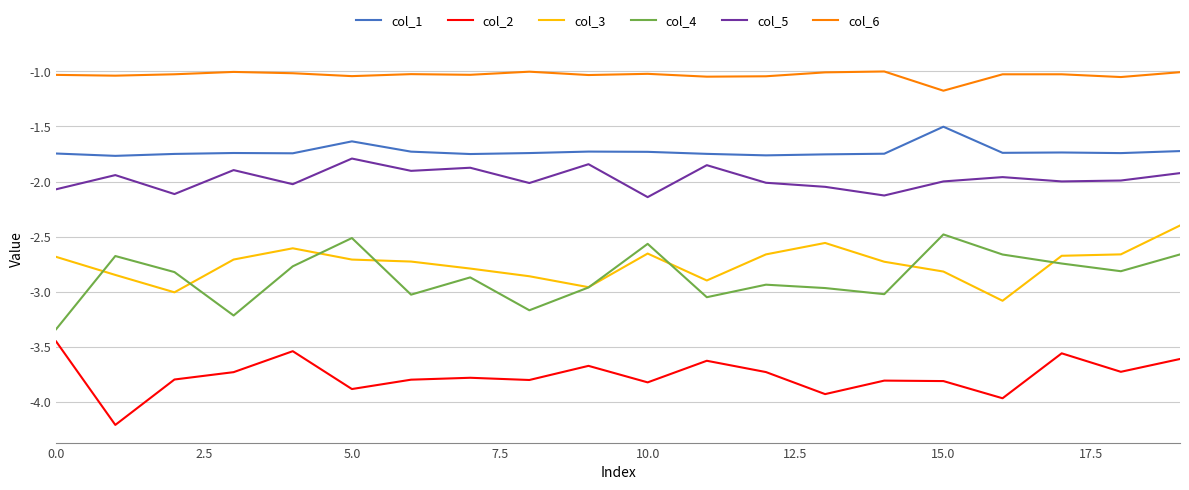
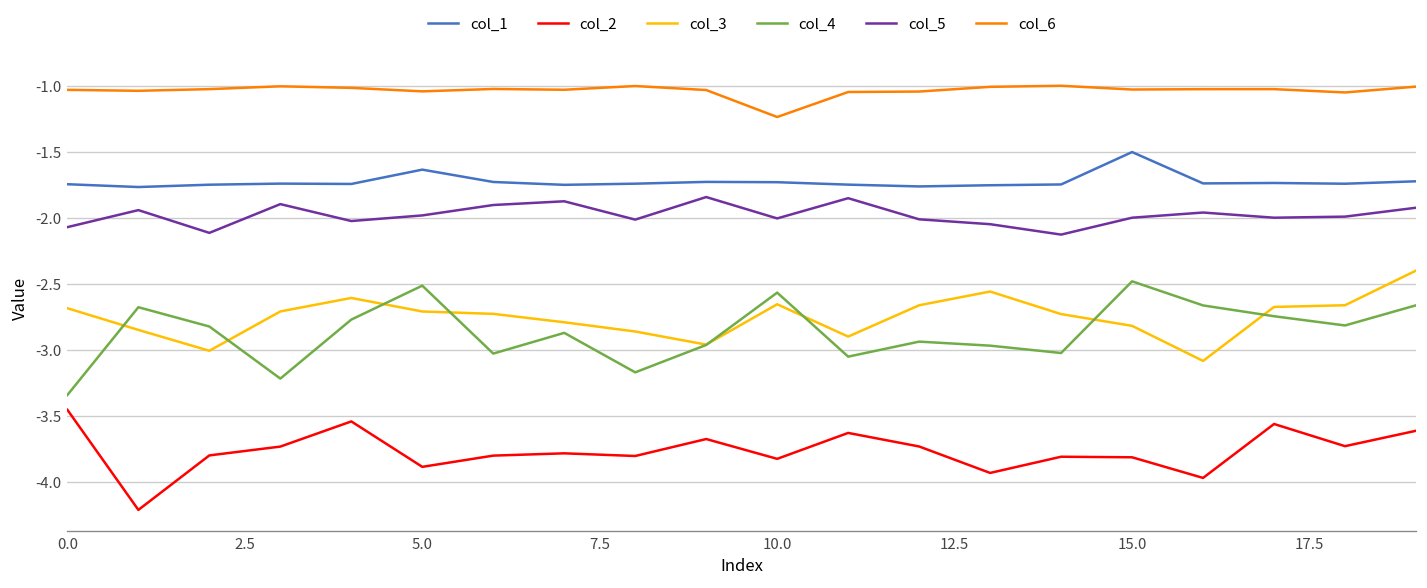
col_5, 5.0: -1.79 -> -1.98
col_5, 10.0: -2.14 -> -2.00
col_6, 10.0: -1.02 -> -1.24
col_6, 15.0: -1.17 -> -1.03
